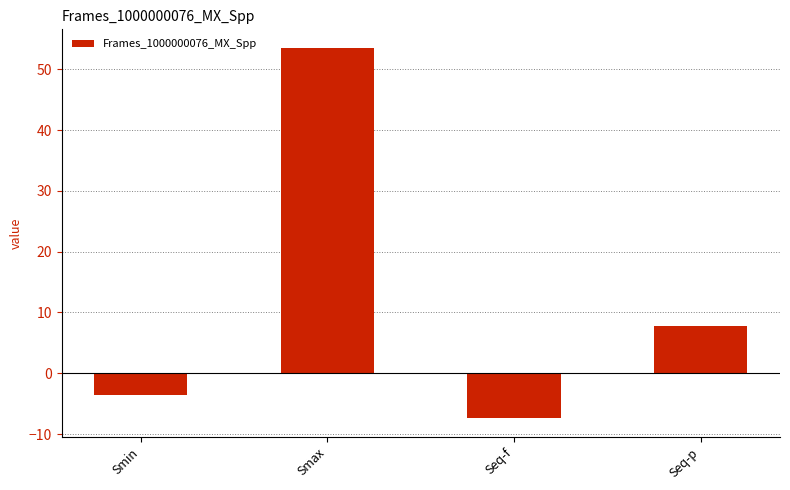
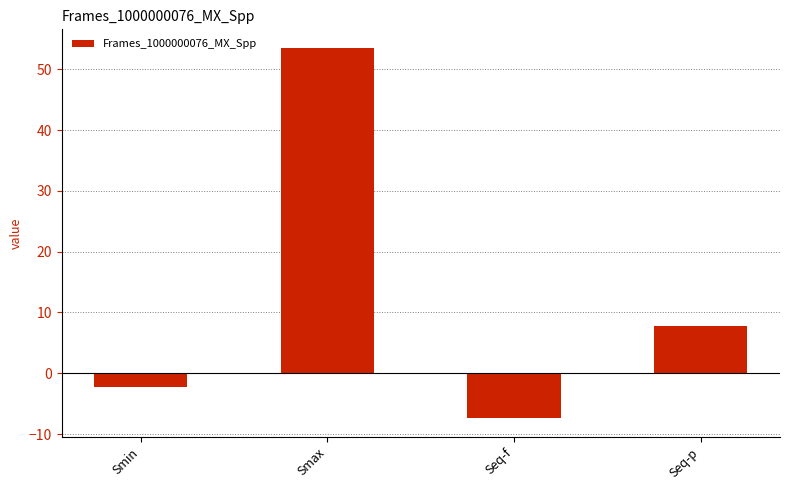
Smin: -4 -> -2
